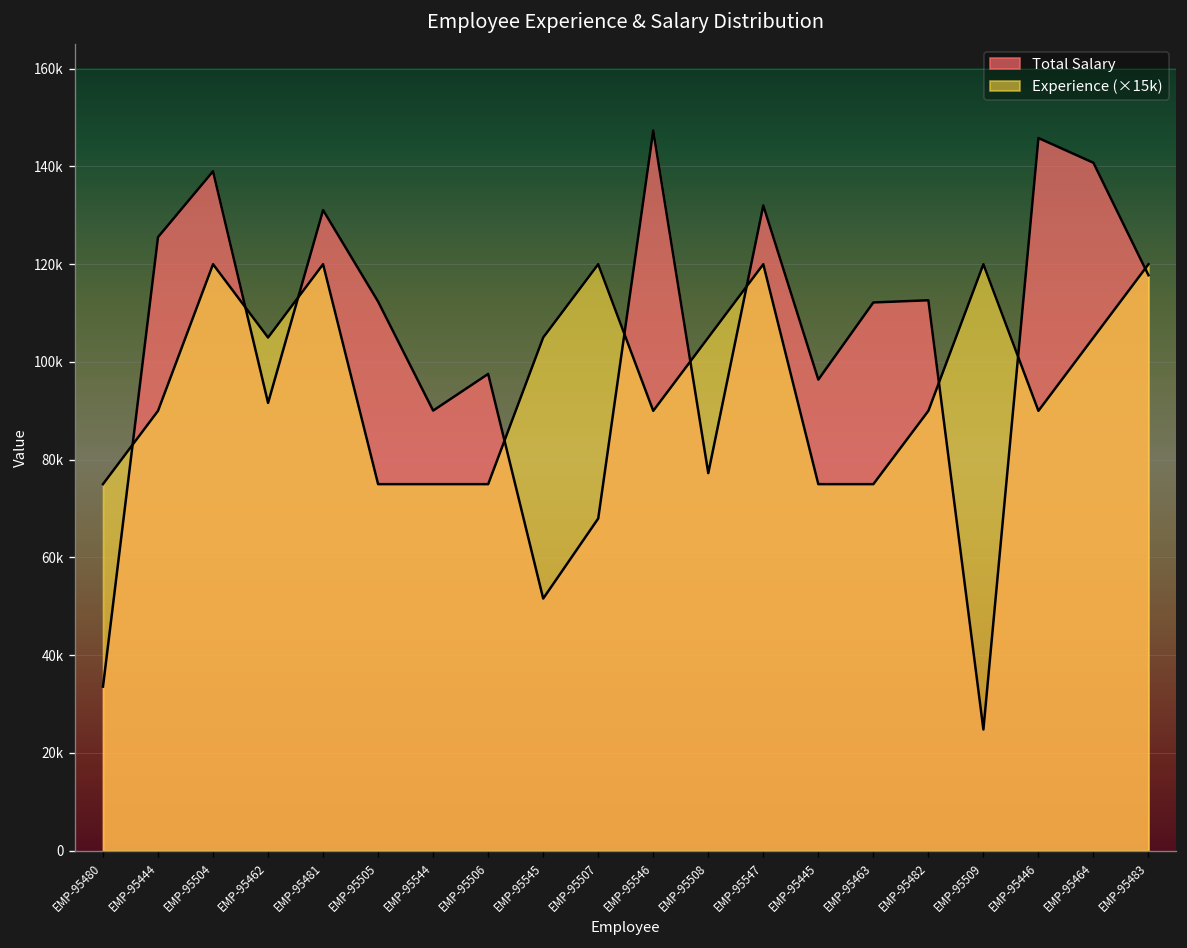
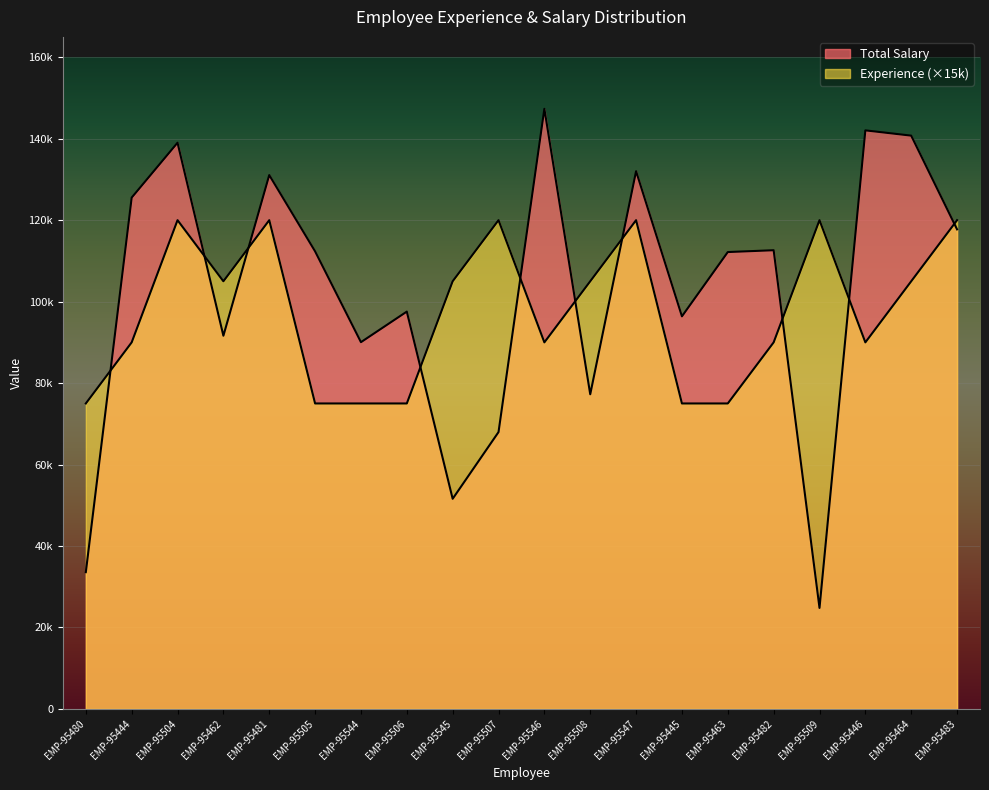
Total Salary, EMP-95446: 146000 -> 142000
